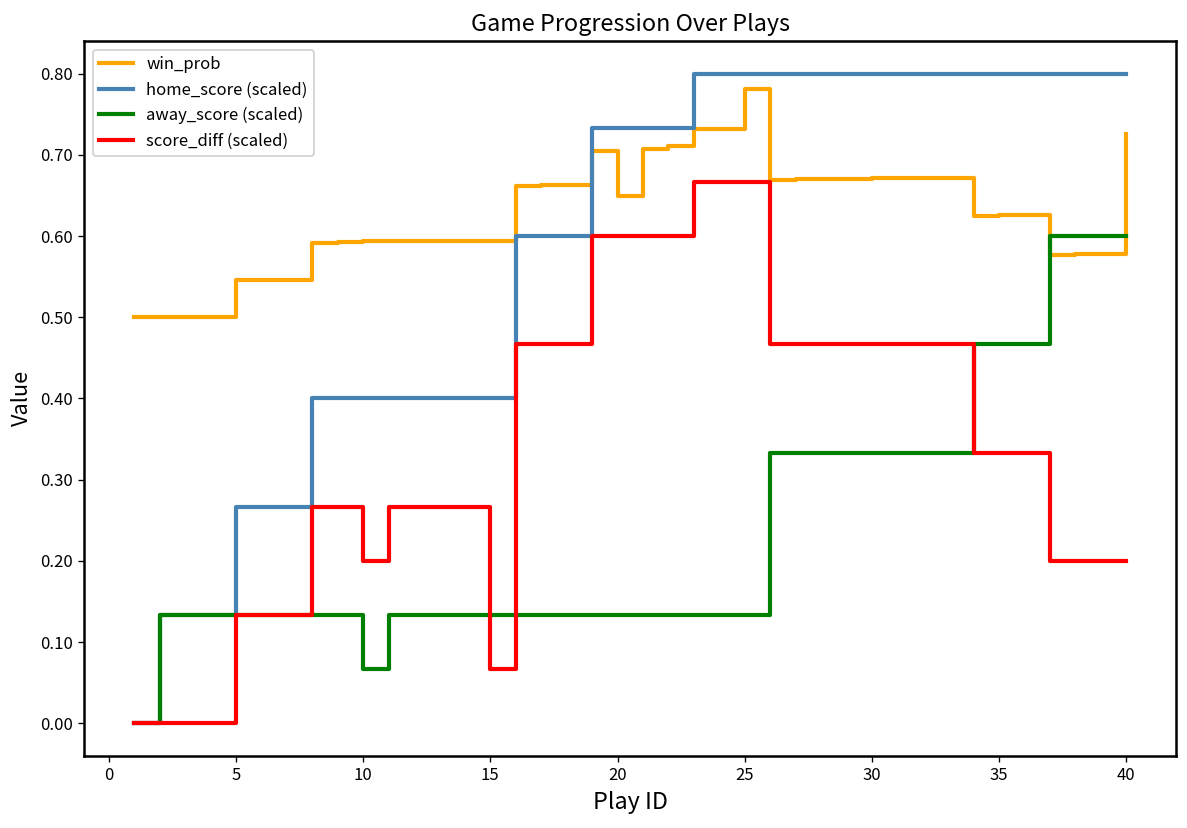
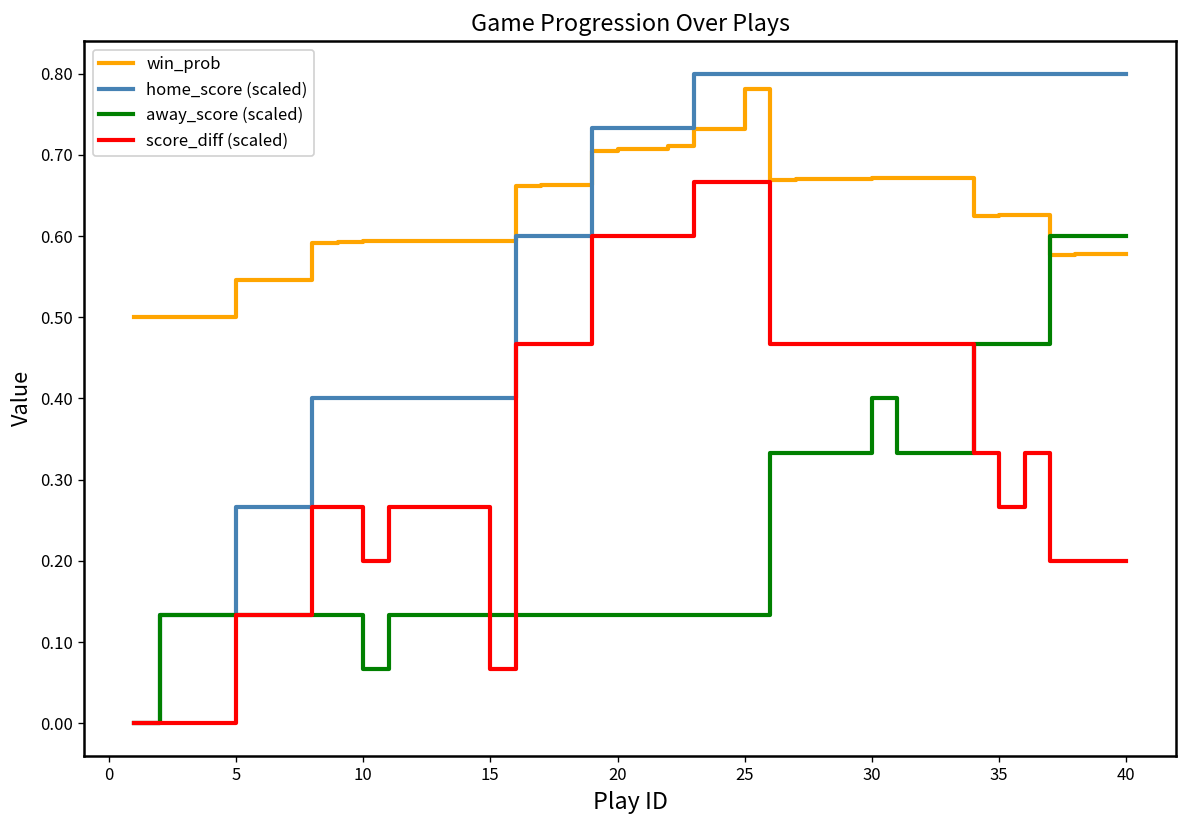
win_prob, 20: 0.65 -> 0.71
away_score (scaled), 30: 0.33 -> 0.40
score_diff (scaled), 35: 0.33 -> 0.27
win_prob, 40: 0.73 -> 0.58
